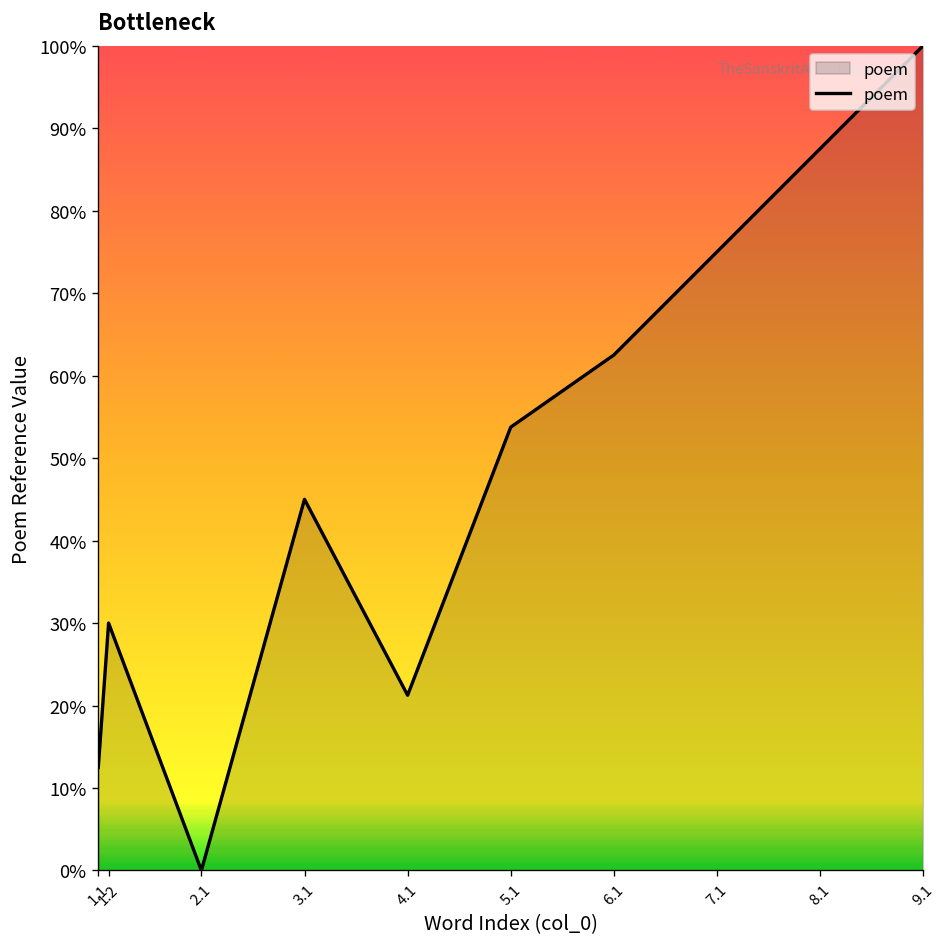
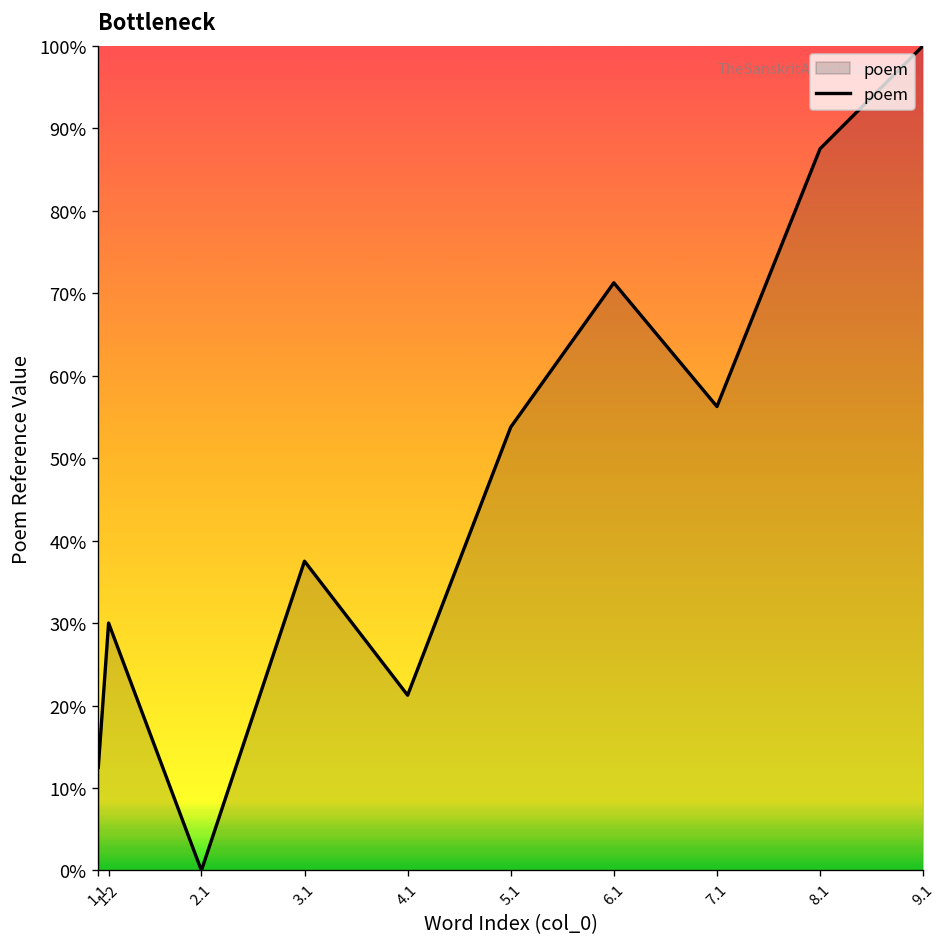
3.1: 45% -> 37%
6.1: 63% -> 71%
7.1: 75% -> 56%
